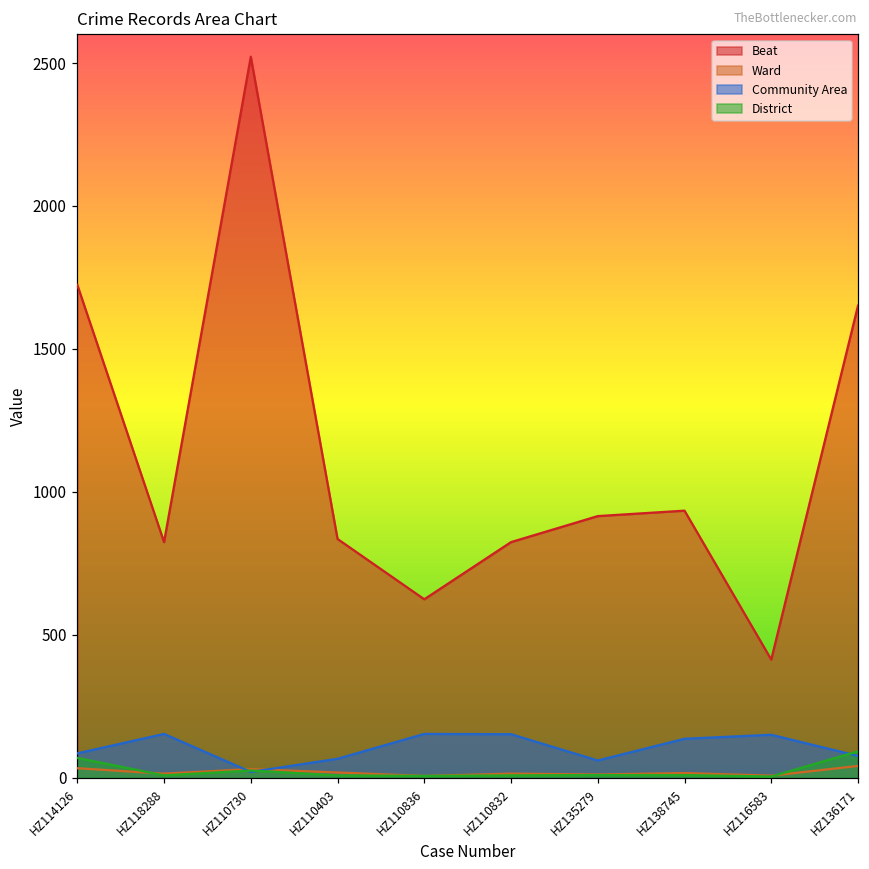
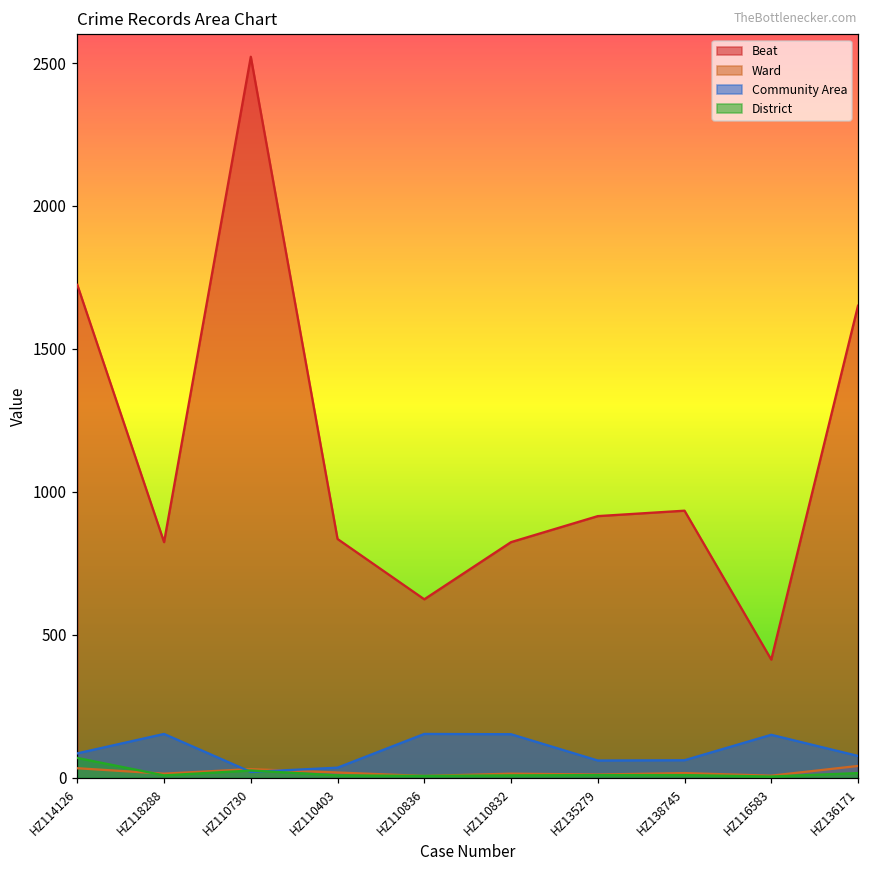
Community Area, HZ110403: 70 -> 40
Community Area, HZ138745: 140 -> 60
District, HZ136171: 90 -> 20
